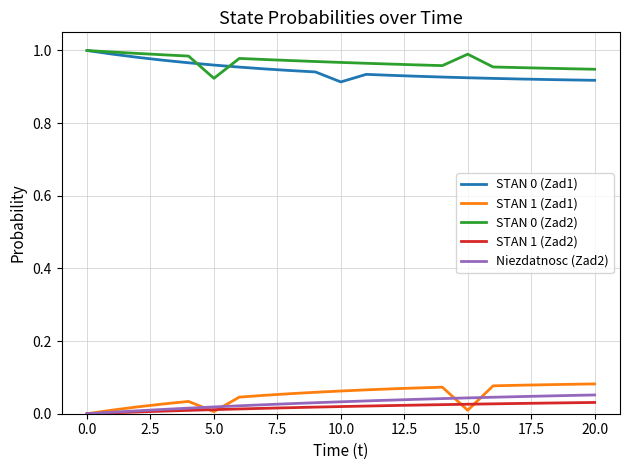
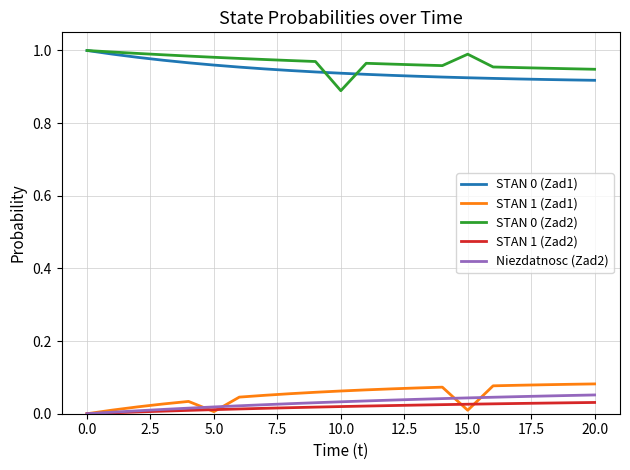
STAN 0 (Zad2), 5.0: 0.92 -> 0.98
STAN 0 (Zad1), 10.0: 0.91 -> 0.94
STAN 0 (Zad2), 10.0: 0.97 -> 0.89
